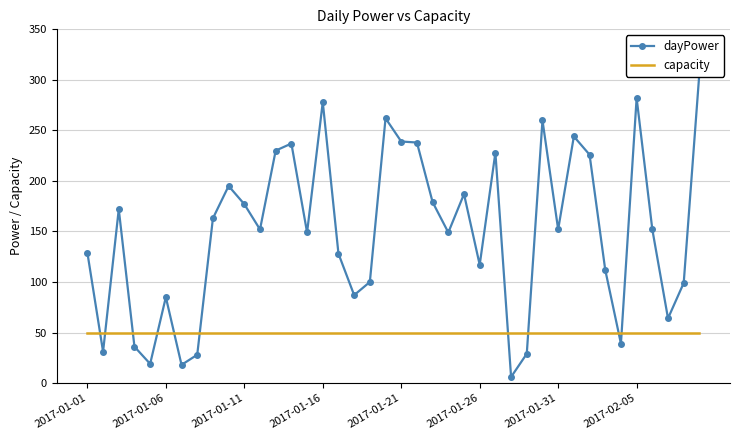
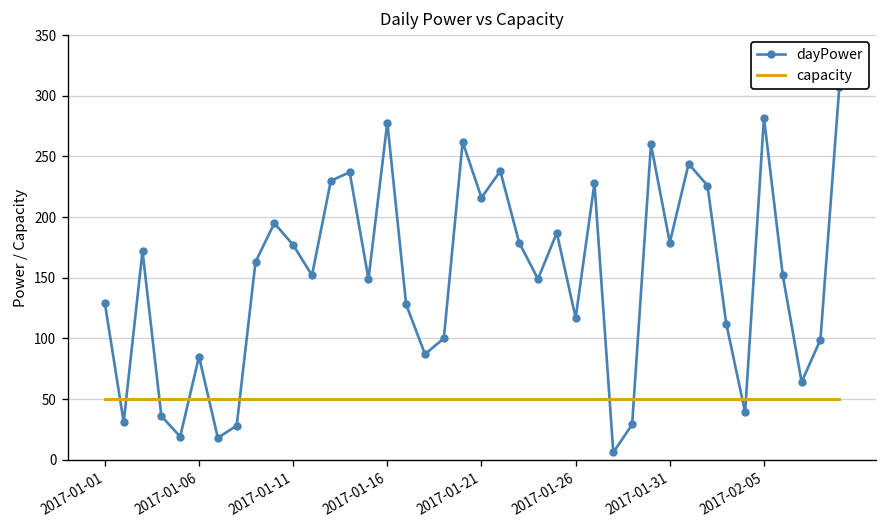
dayPower, 2017-01-21: 239 -> 216
dayPower, 2017-01-31: 152 -> 179
